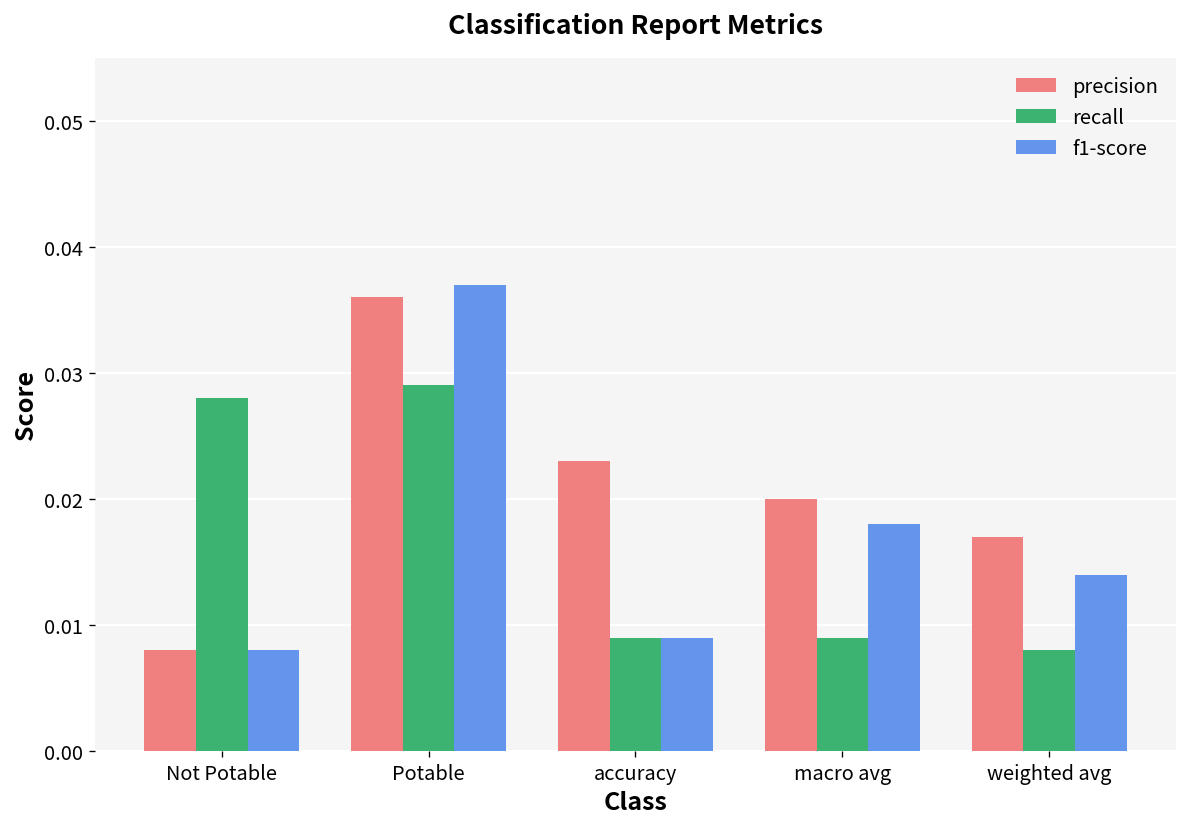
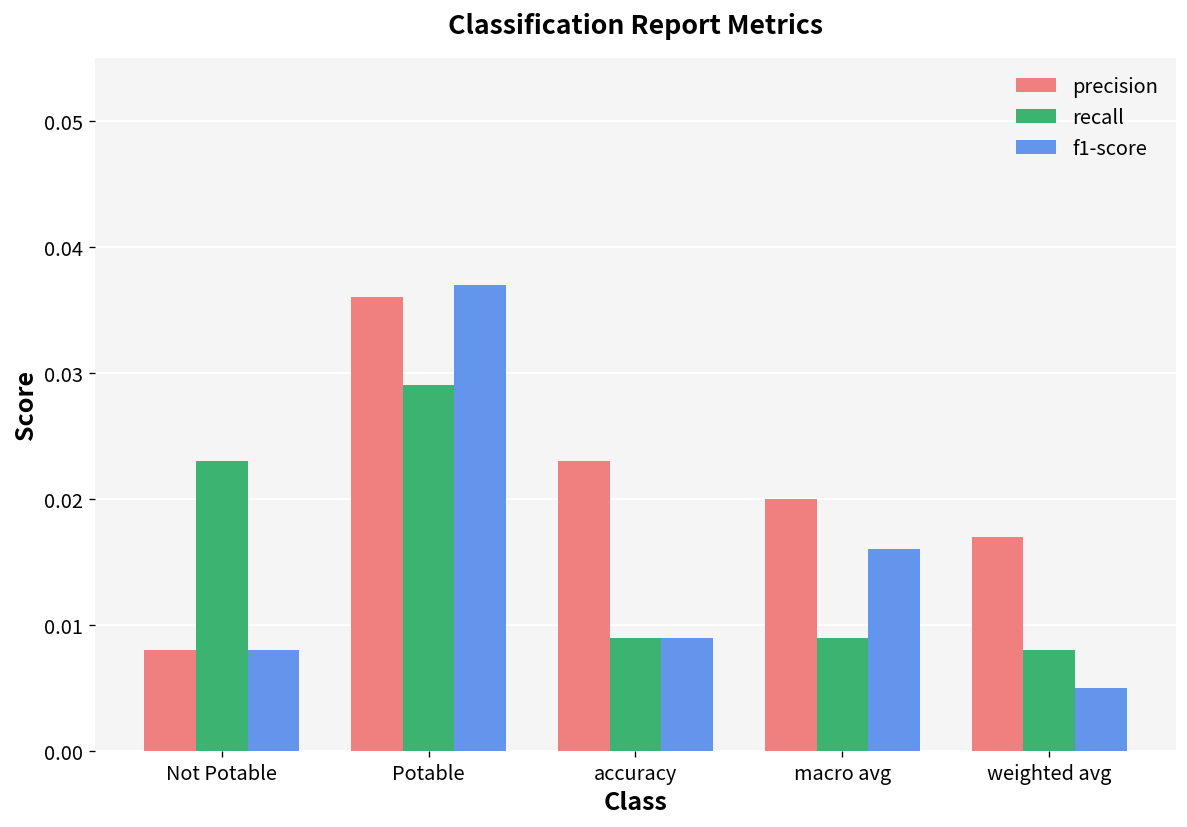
recall, Not Potable: 0.028 -> 0.023
f1-score, macro avg: 0.018 -> 0.016
f1-score, weighted avg: 0.014 -> 0.005
